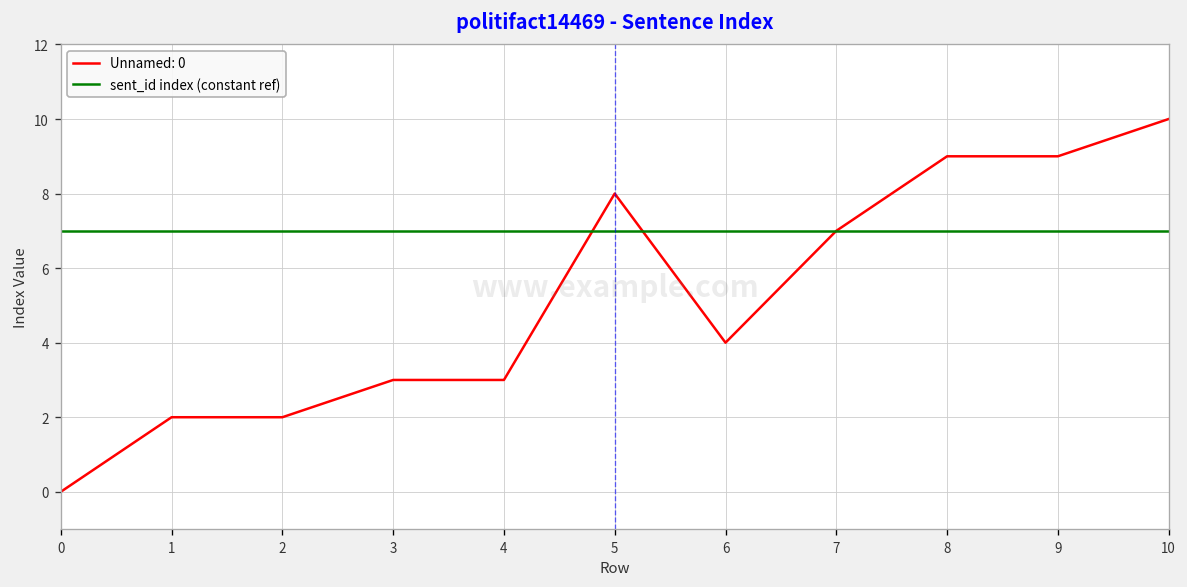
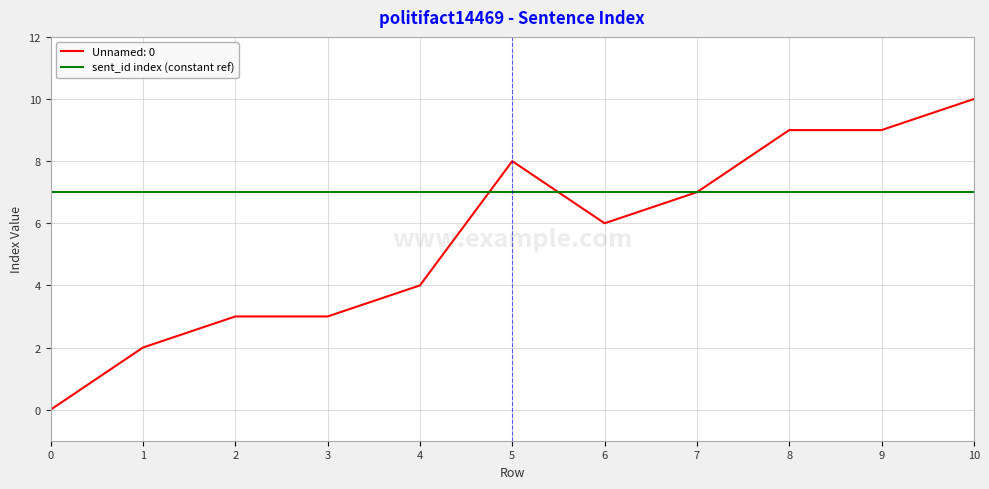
Unnamed: 0, 2: 2 -> 3
Unnamed: 0, 4: 3 -> 4
Unnamed: 0, 6: 4 -> 6
